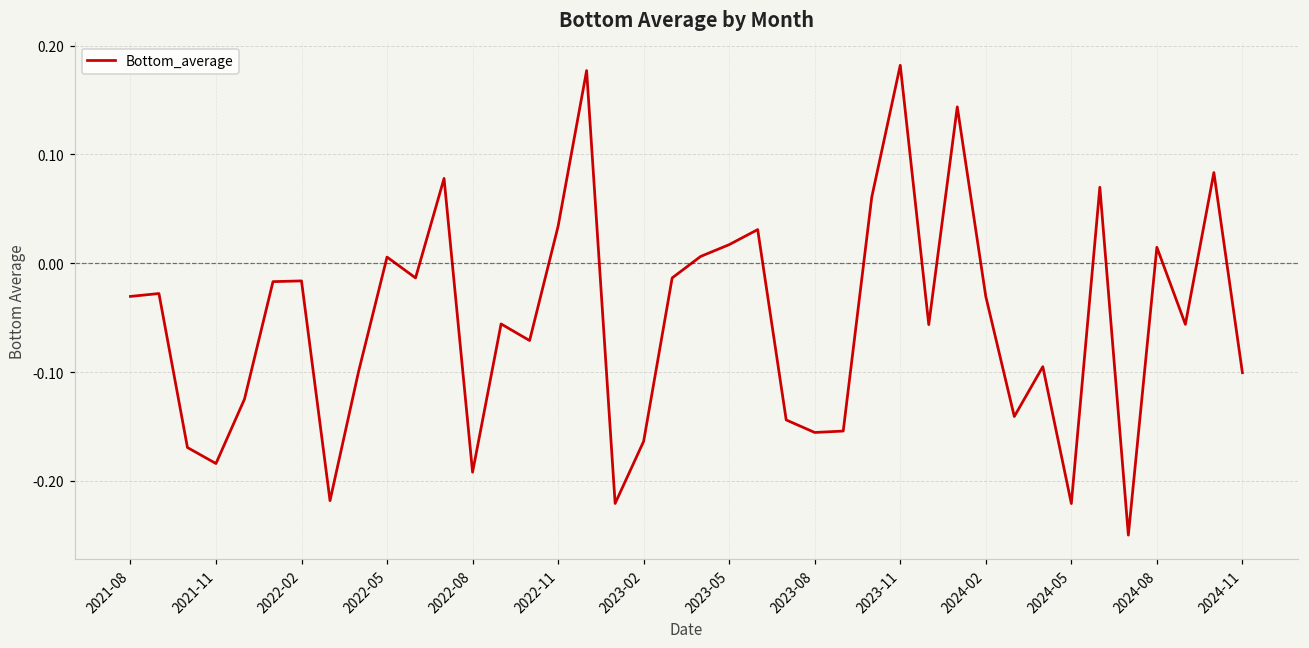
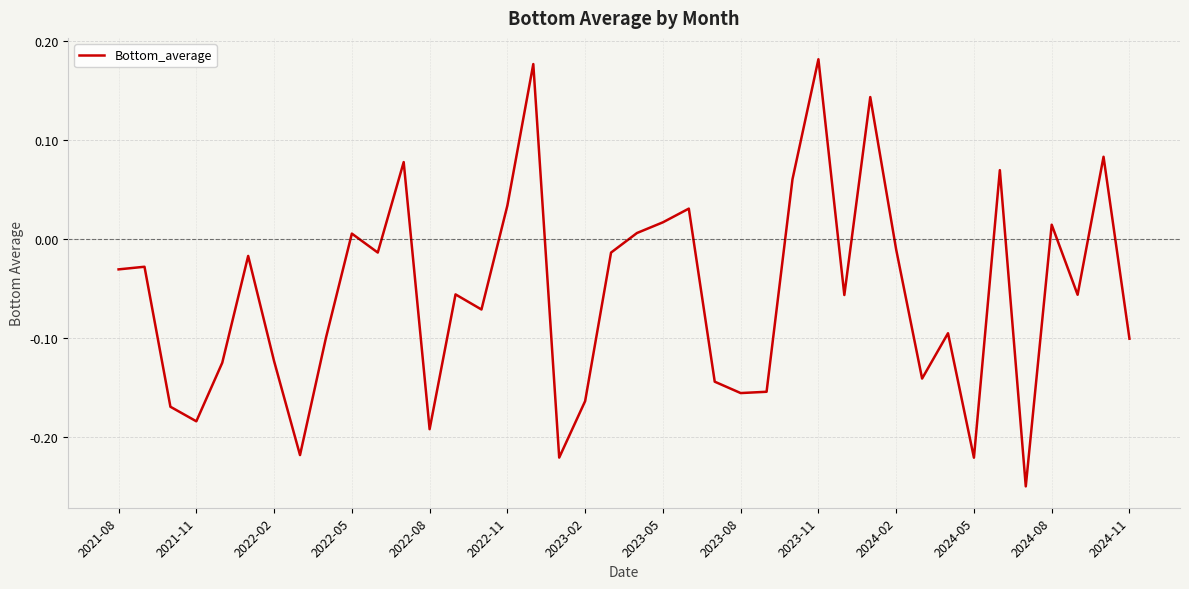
2022-02: -0.02 -> -0.12
2024-02: -0.03 -> -0.01
